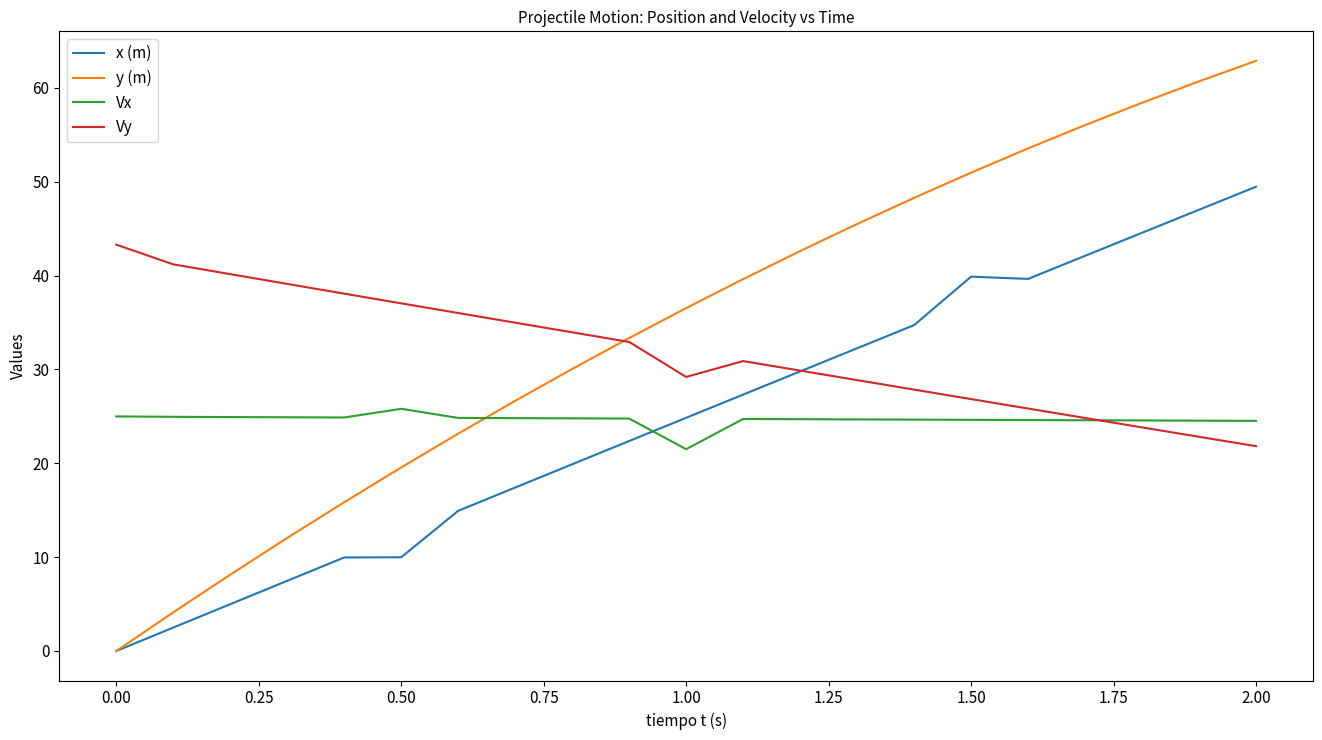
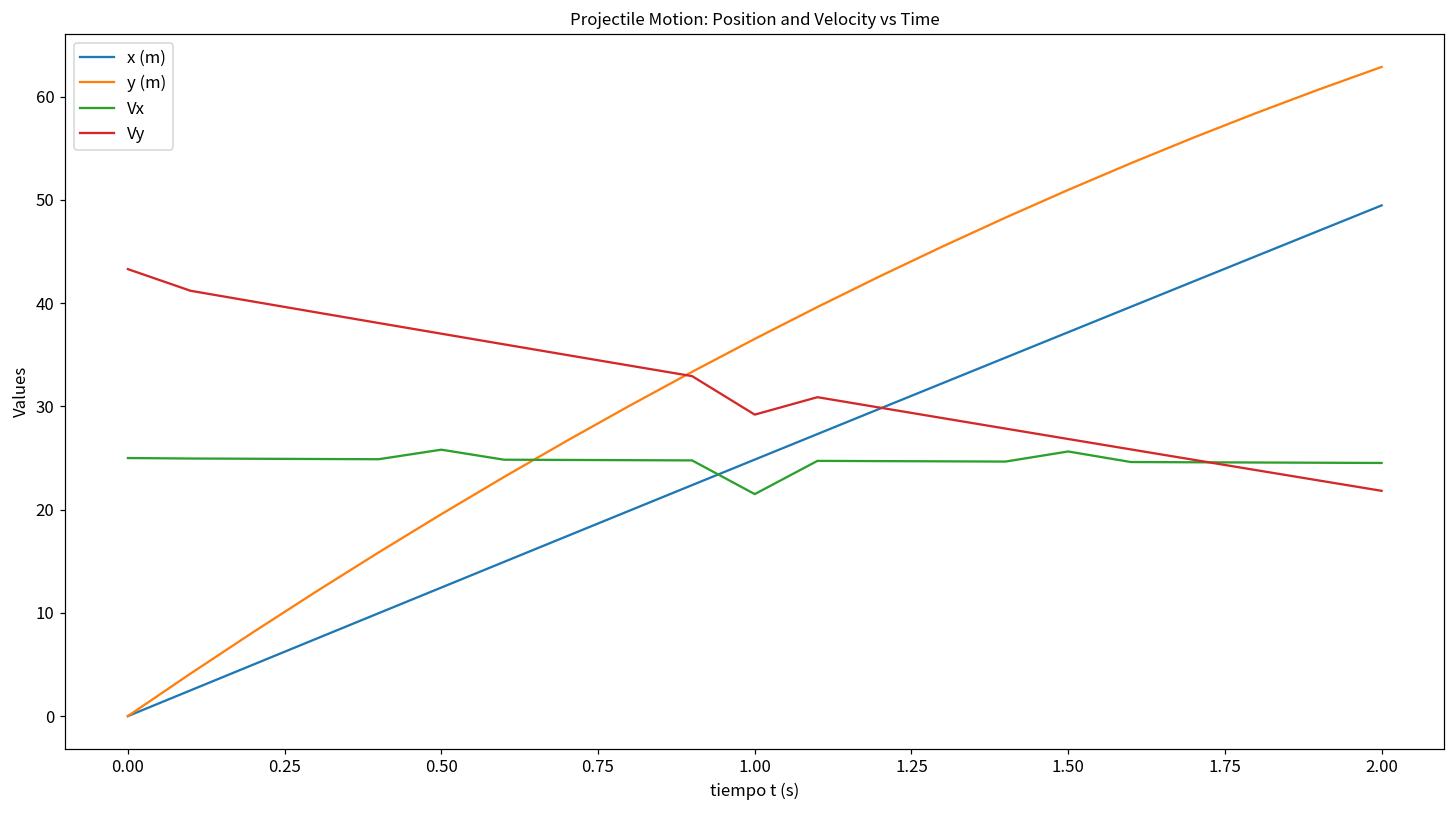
x (m), 0.50: 10 -> 12
x (m), 1.50: 40 -> 37
Vx, 1.50: 25 -> 26
